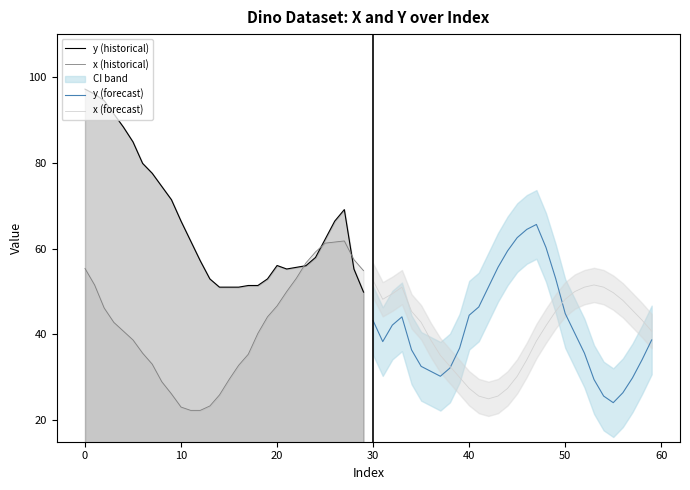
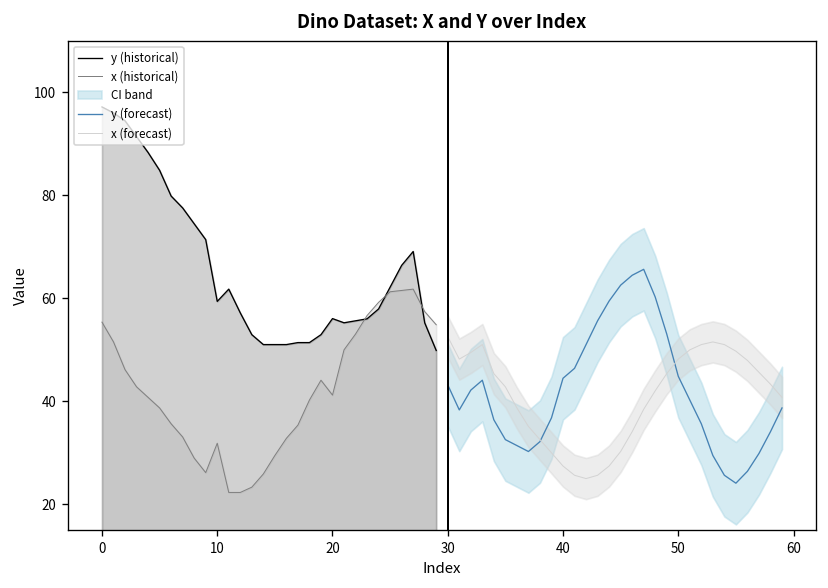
y (historical), 10: 66 -> 59
x (historical), 10: 23 -> 32
x (historical), 20: 47 -> 41
